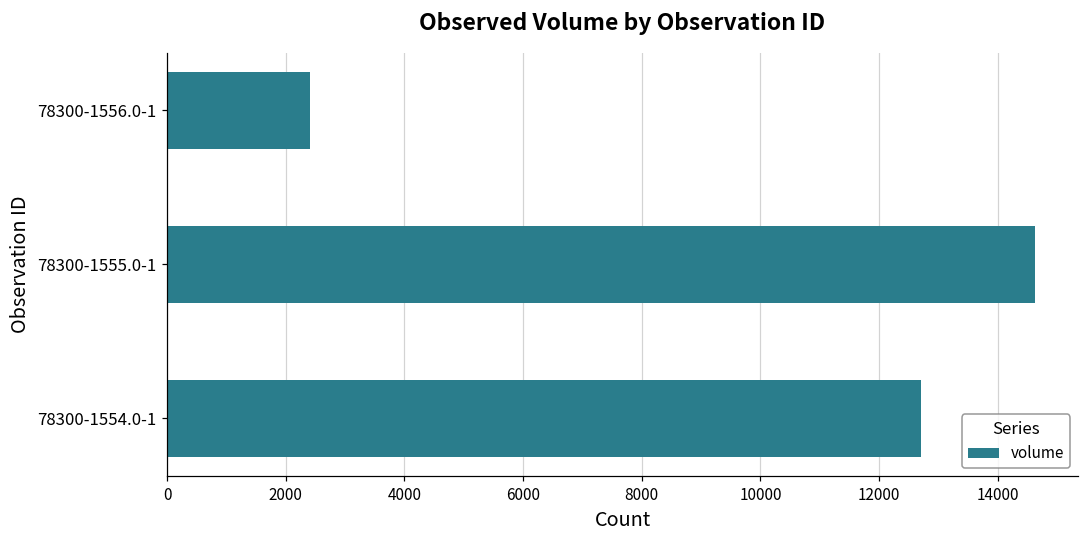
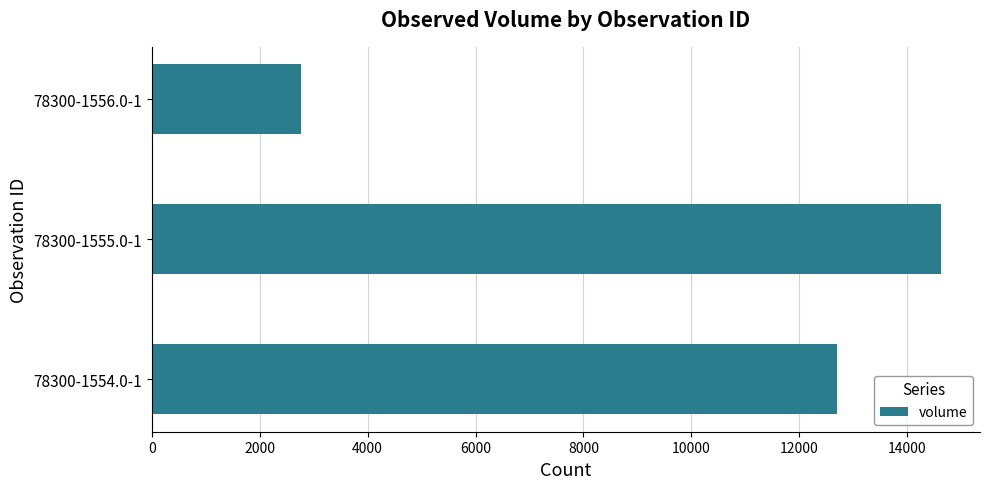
78300-1556.0-1: 2400 -> 2800
